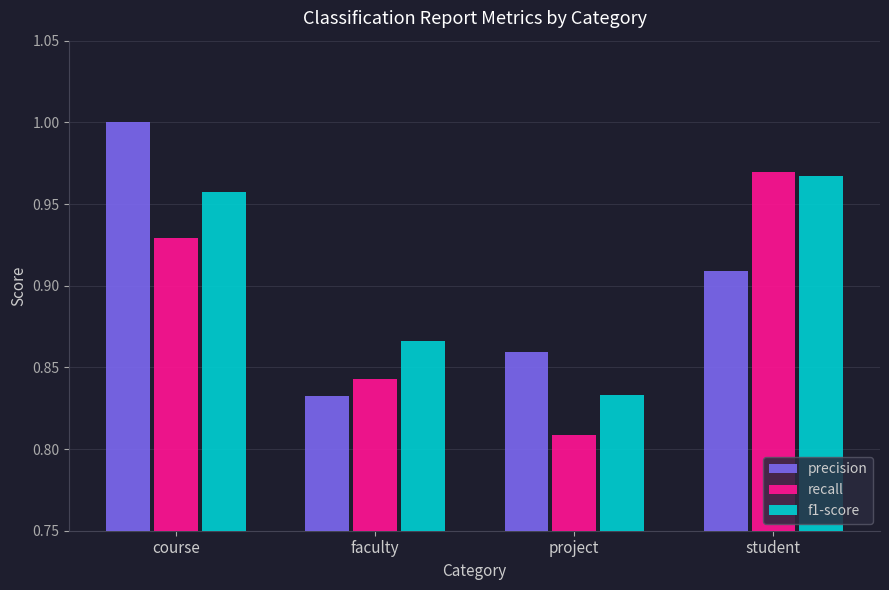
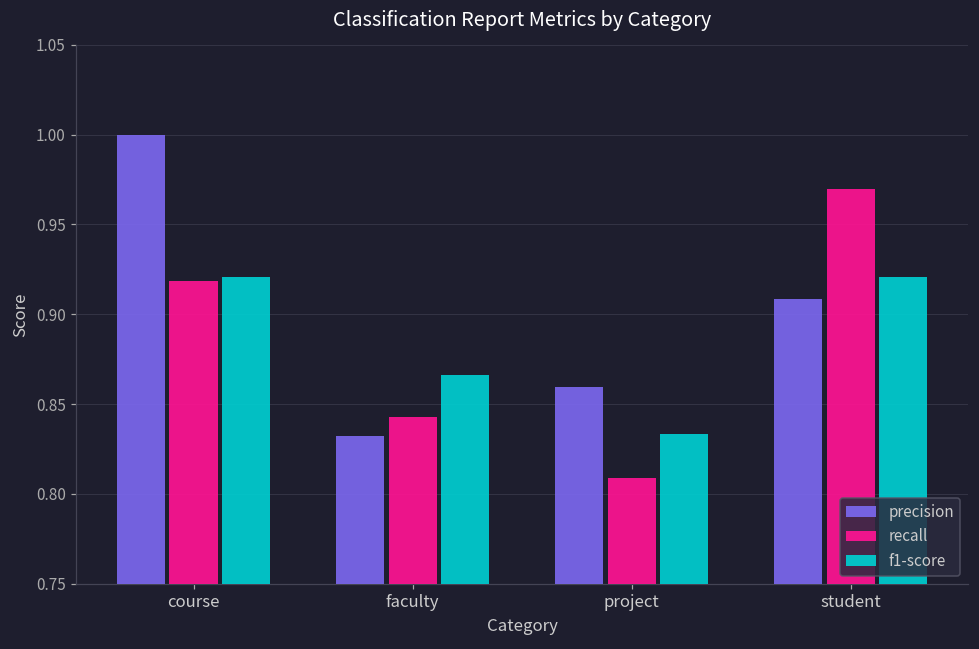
recall, course: 0.929 -> 0.919
f1-score, course: 0.958 -> 0.921
f1-score, student: 0.967 -> 0.921
